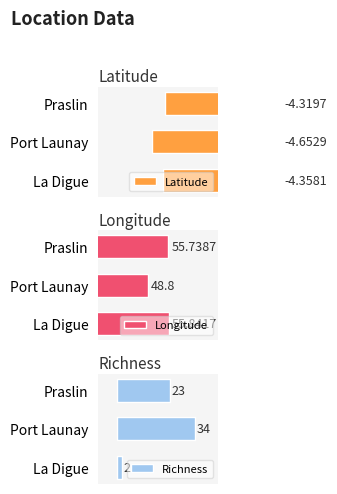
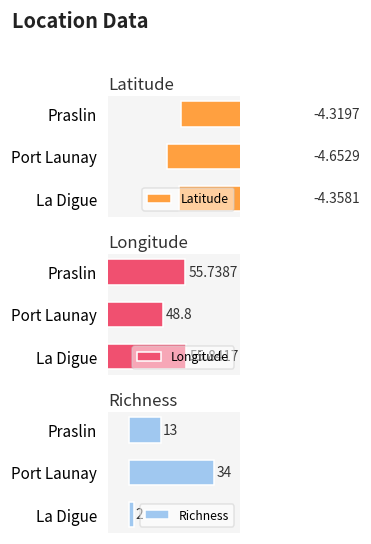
Richness, Praslin: 23 -> 13
